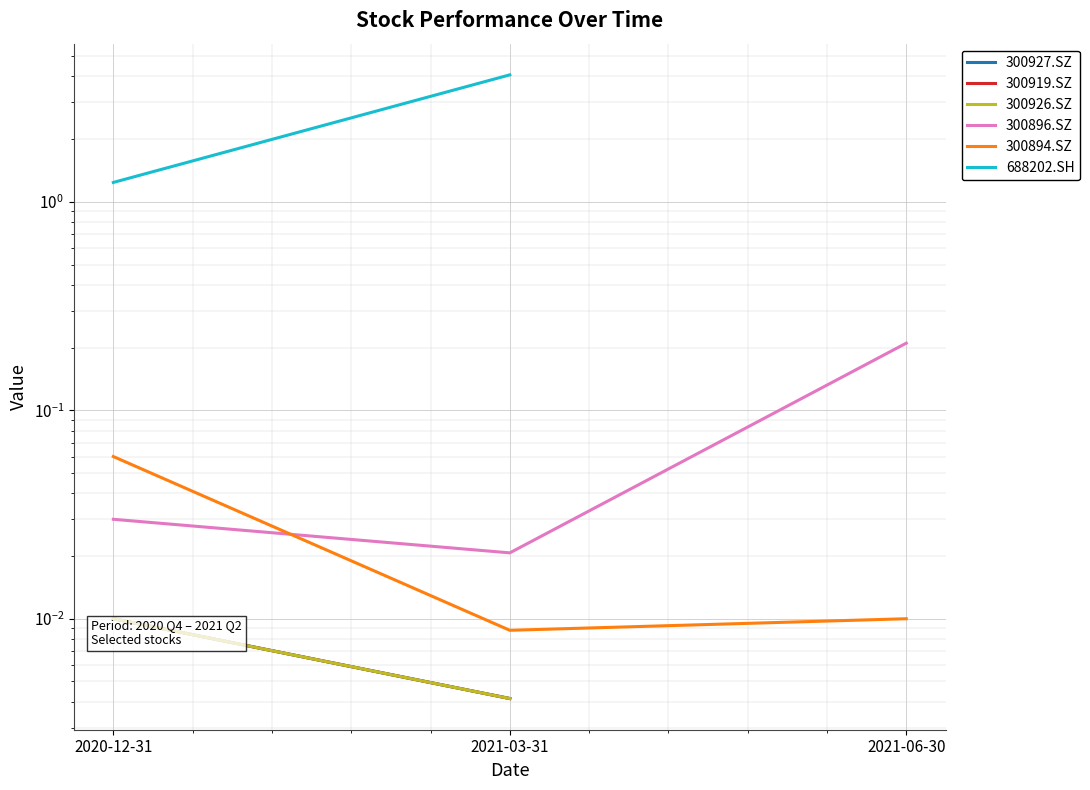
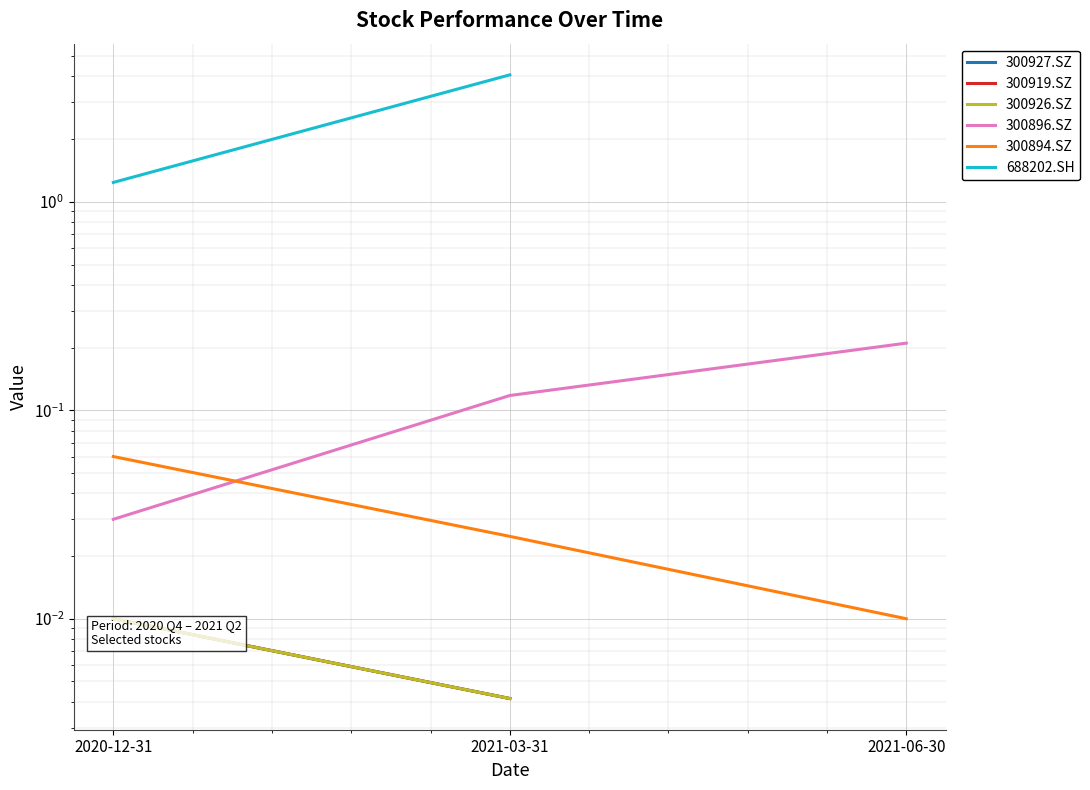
300896.SZ, 2021-03-31: 0.021 -> 0.12
300894.SZ, 2021-03-31: 0.0088 -> 0.025
